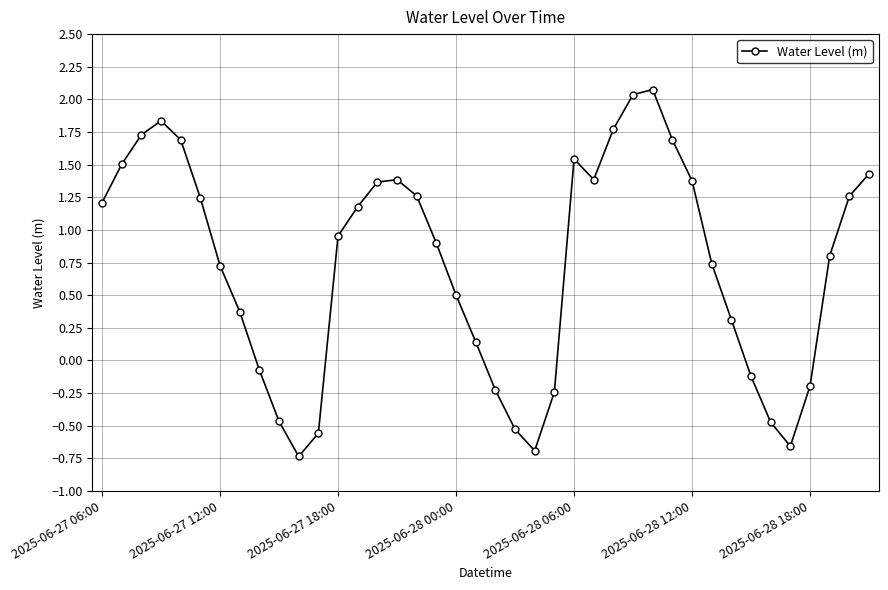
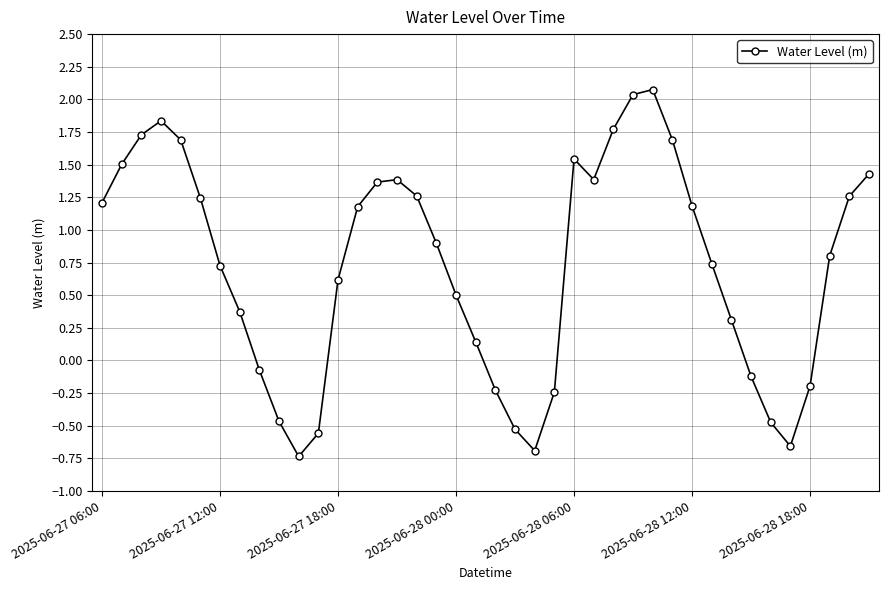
2025-06-27 18:00: 0.95 -> 0.62
2025-06-28 12:00: 1.38 -> 1.18
